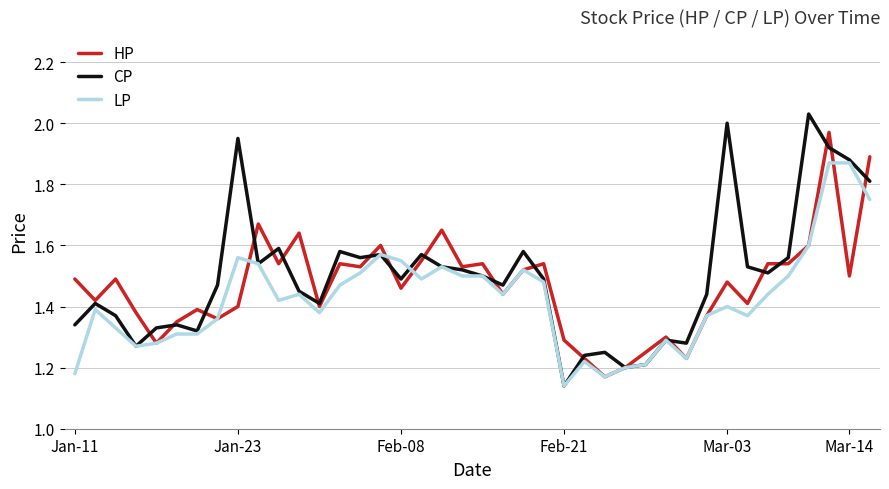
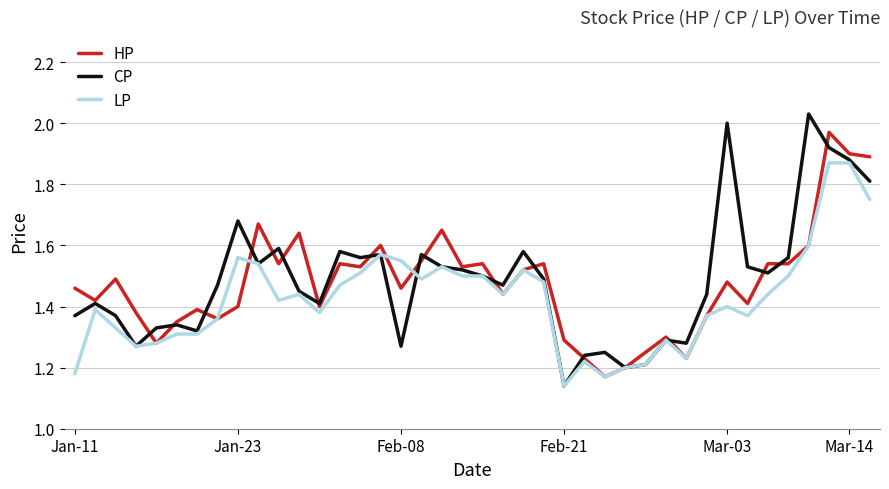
HP, Jan-11: 1.49 -> 1.46
CP, Jan-11: 1.34 -> 1.37
CP, Jan-23: 1.95 -> 1.68
CP, Feb-08: 1.49 -> 1.27
HP, Mar-14: 1.5 -> 1.9
